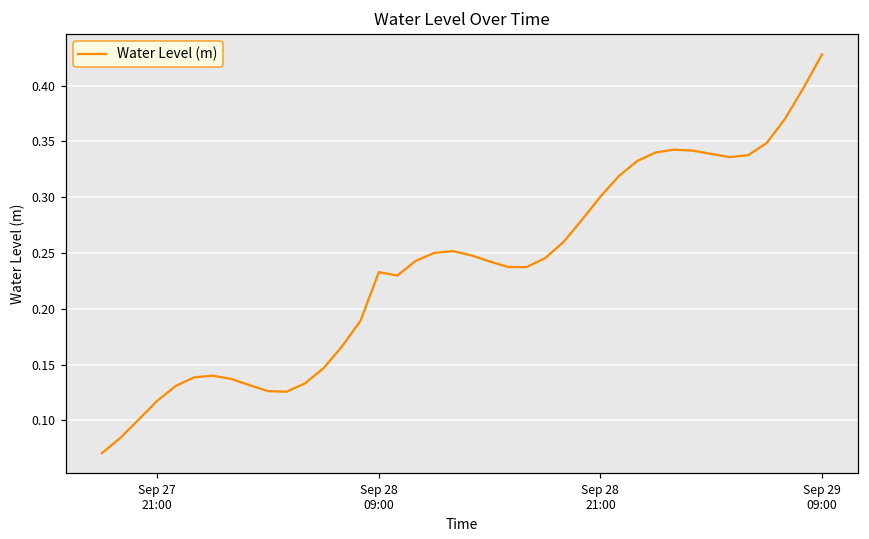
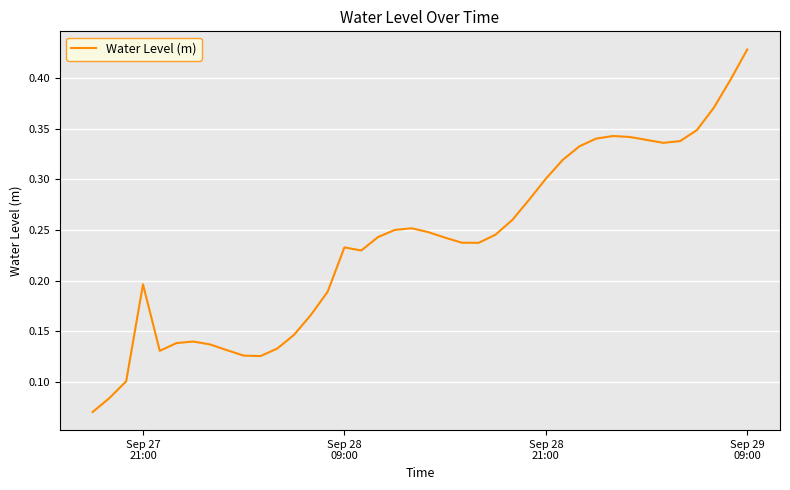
Sep 27 21:00: 0.118 -> 0.197
